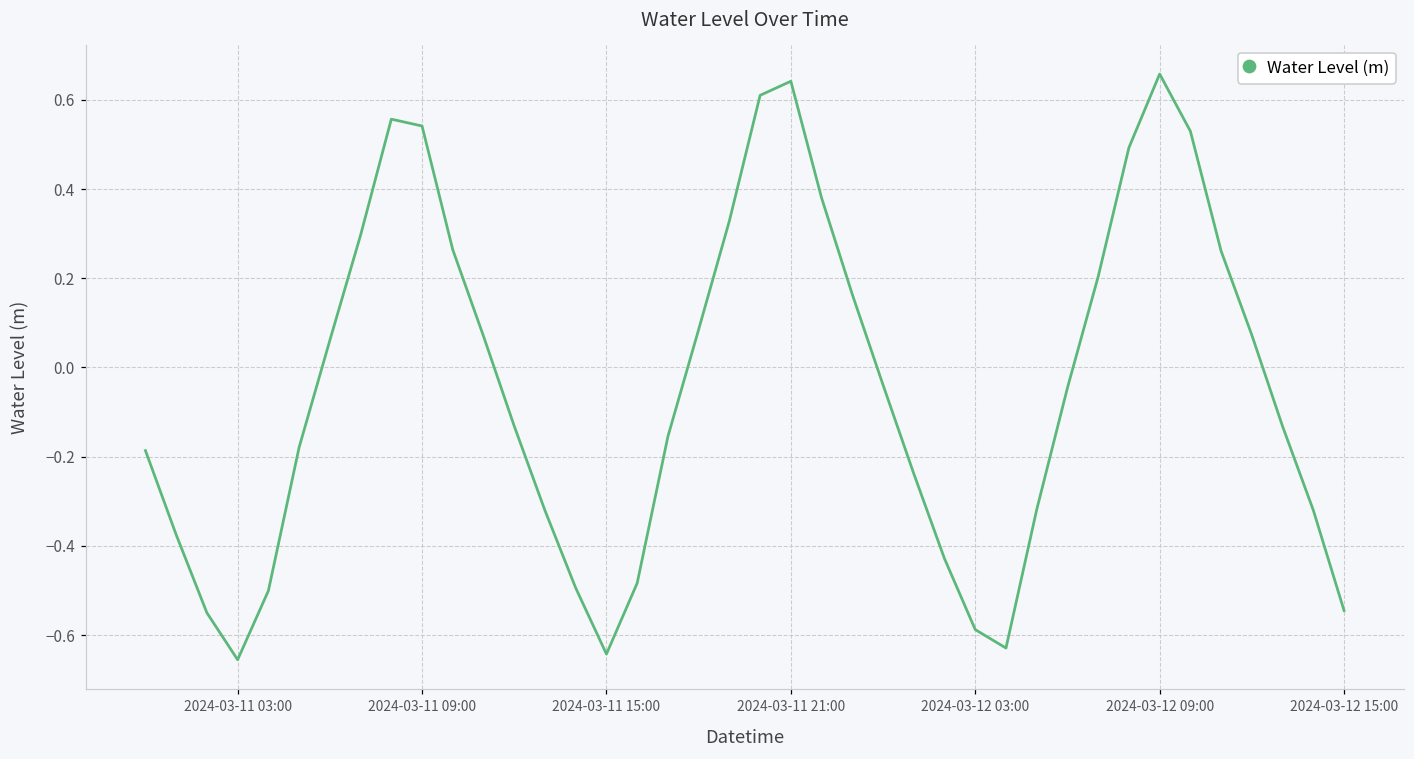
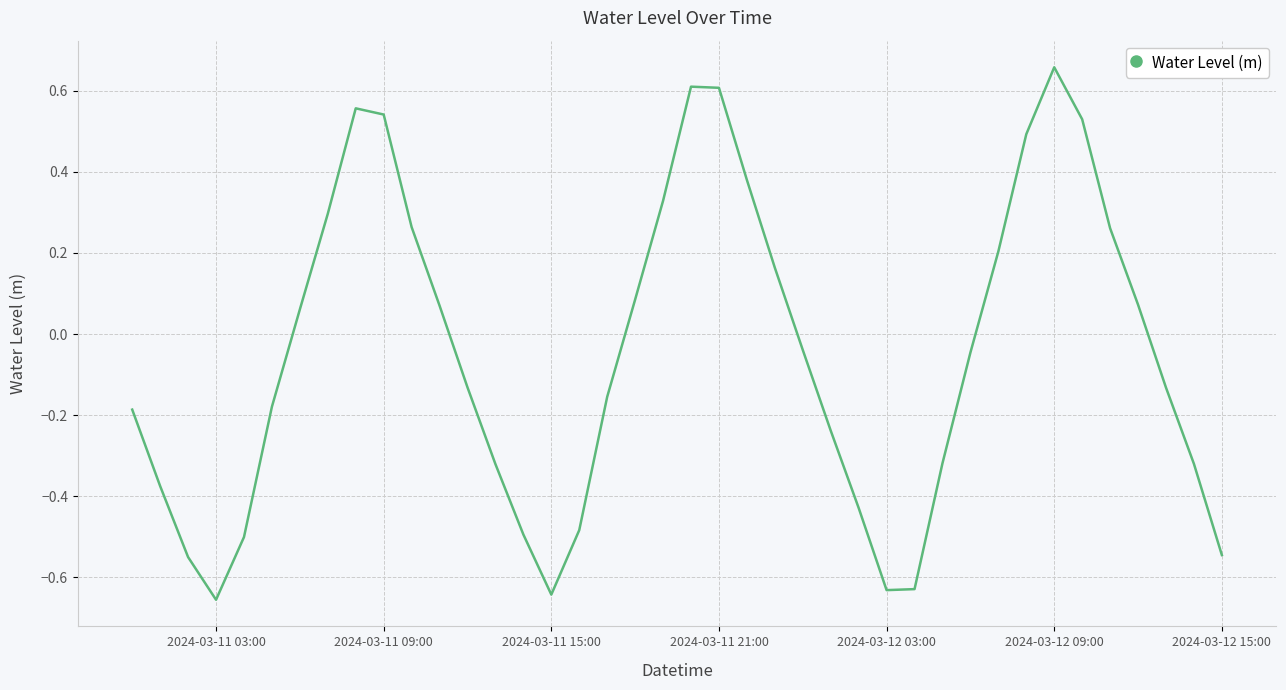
2024-03-11 21:00: 0.64 -> 0.61
2024-03-12 03:00: -0.59 -> -0.63
